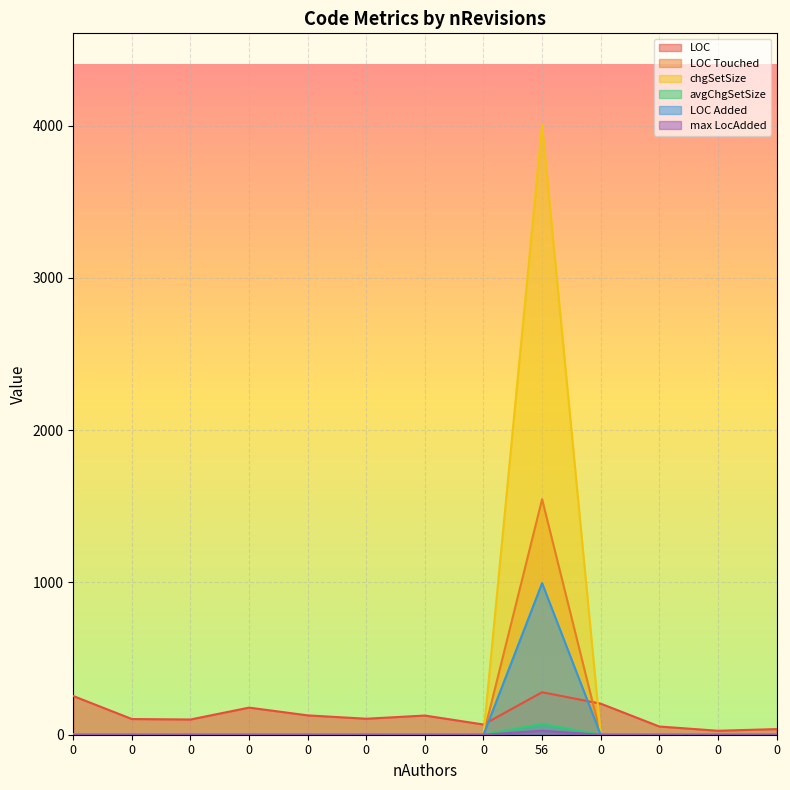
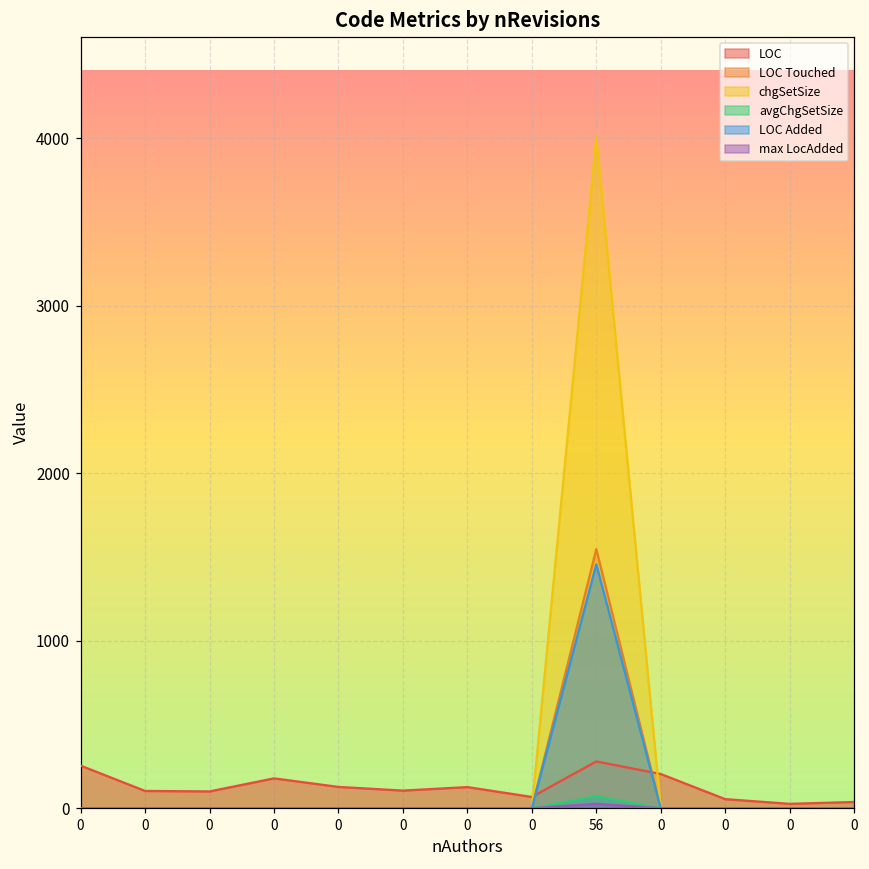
LOC Added, 56: 1000 -> 1460
